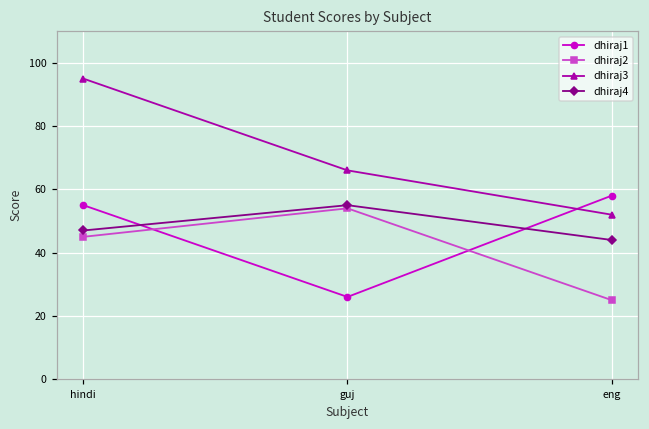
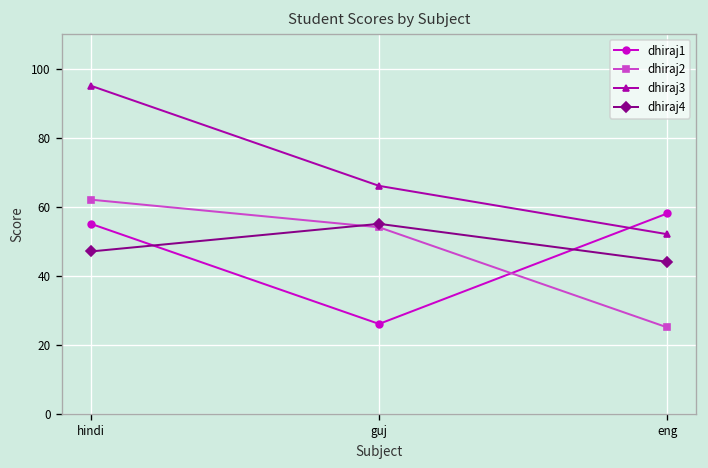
dhiraj2, hindi: 45 -> 62
